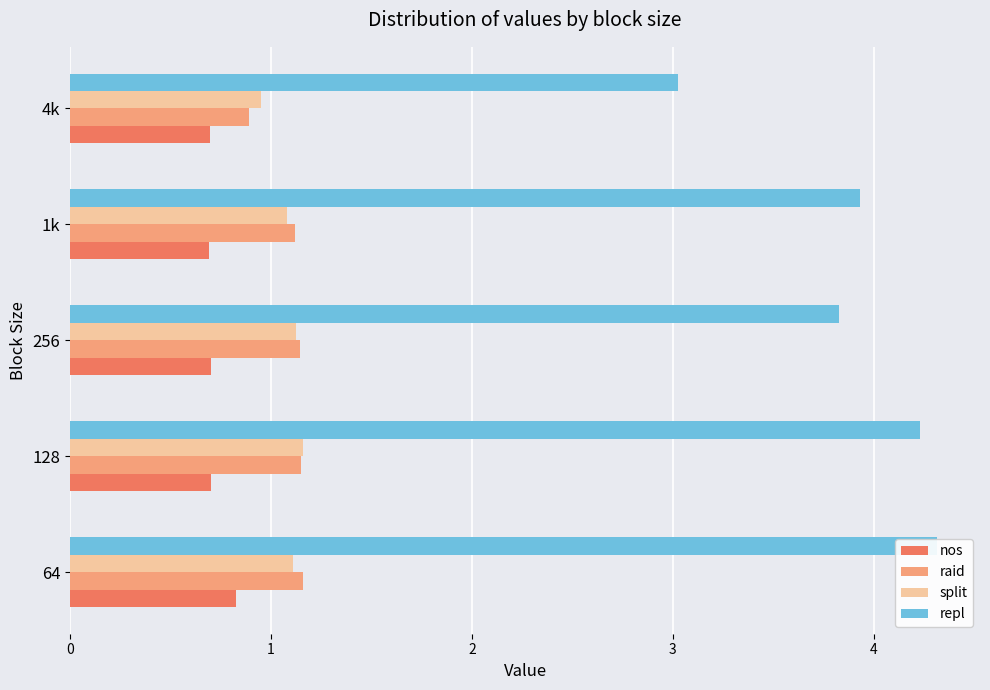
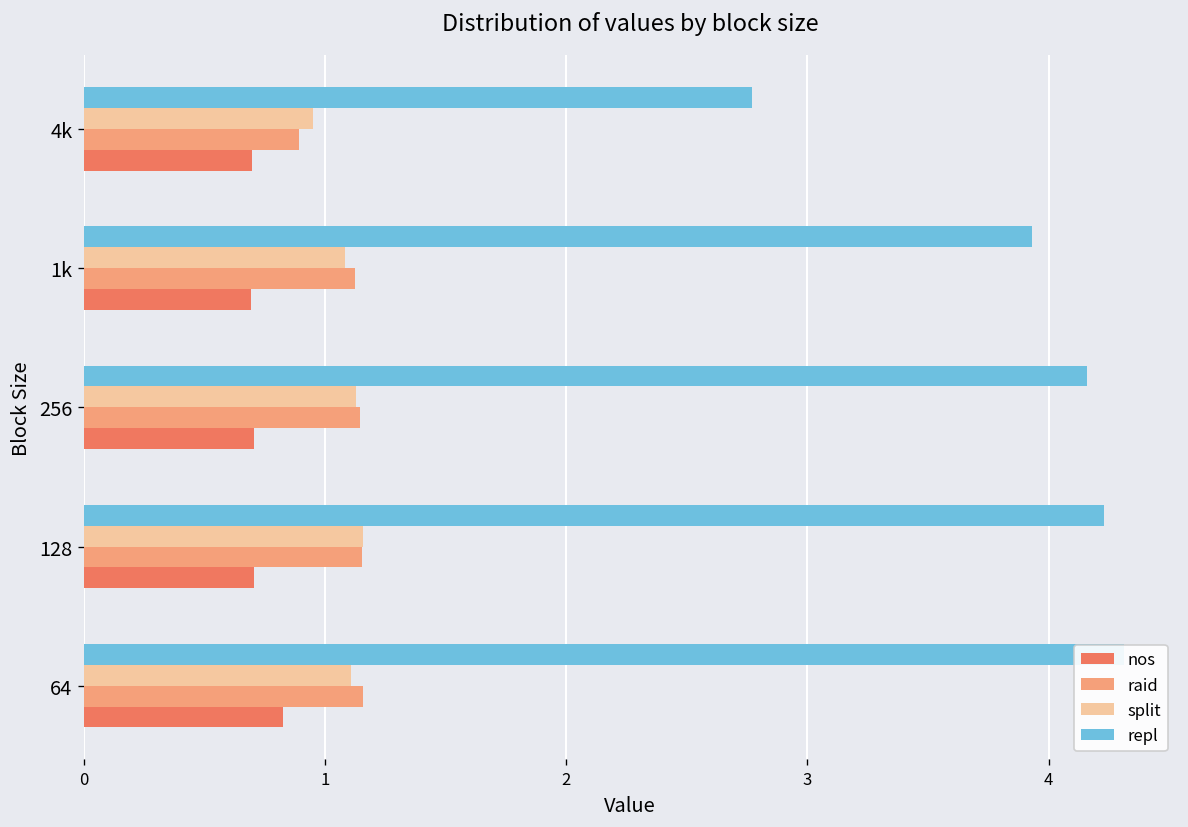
repl, 4k: 3.03 -> 2.77
repl, 256: 3.83 -> 4.16
